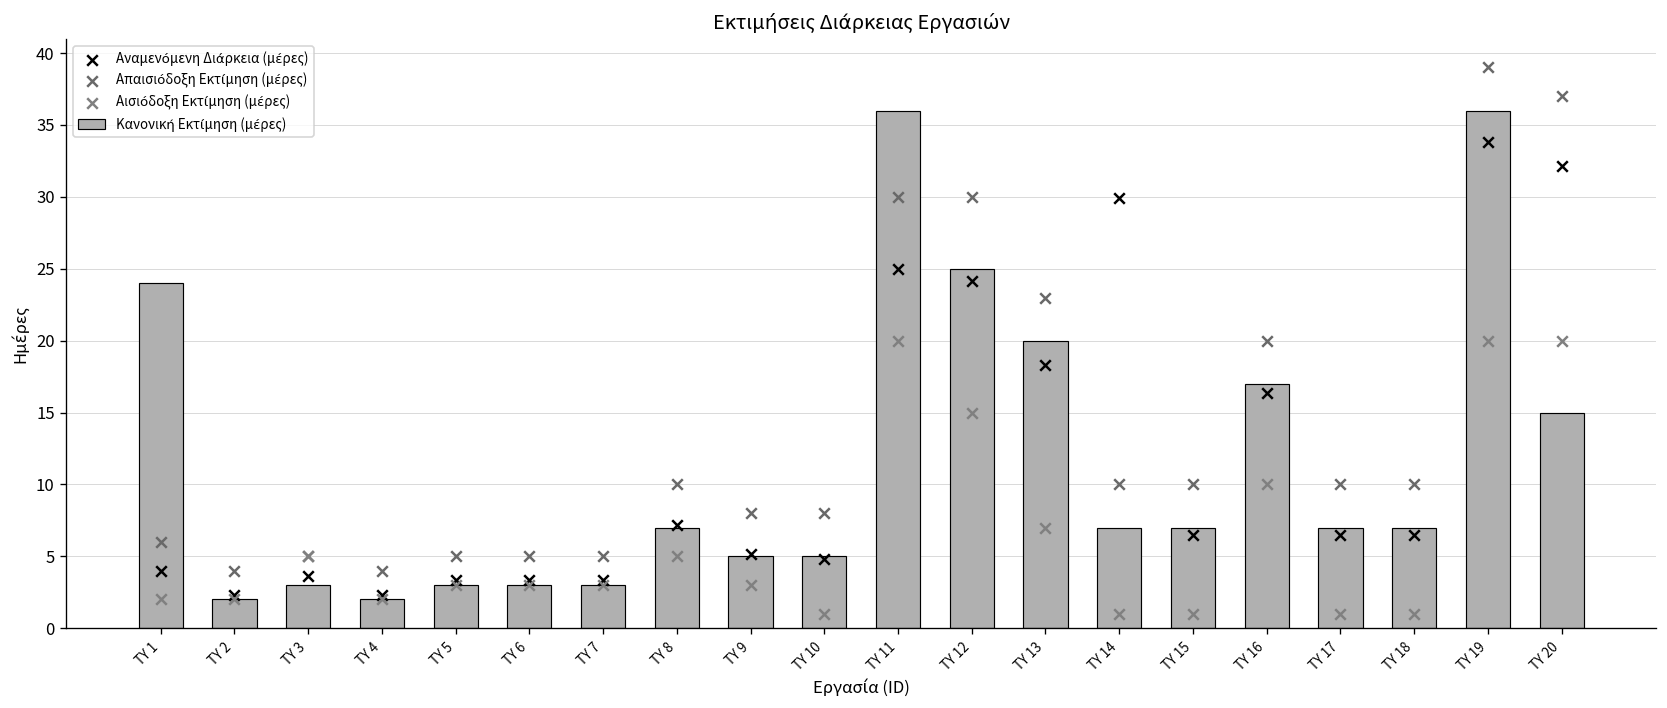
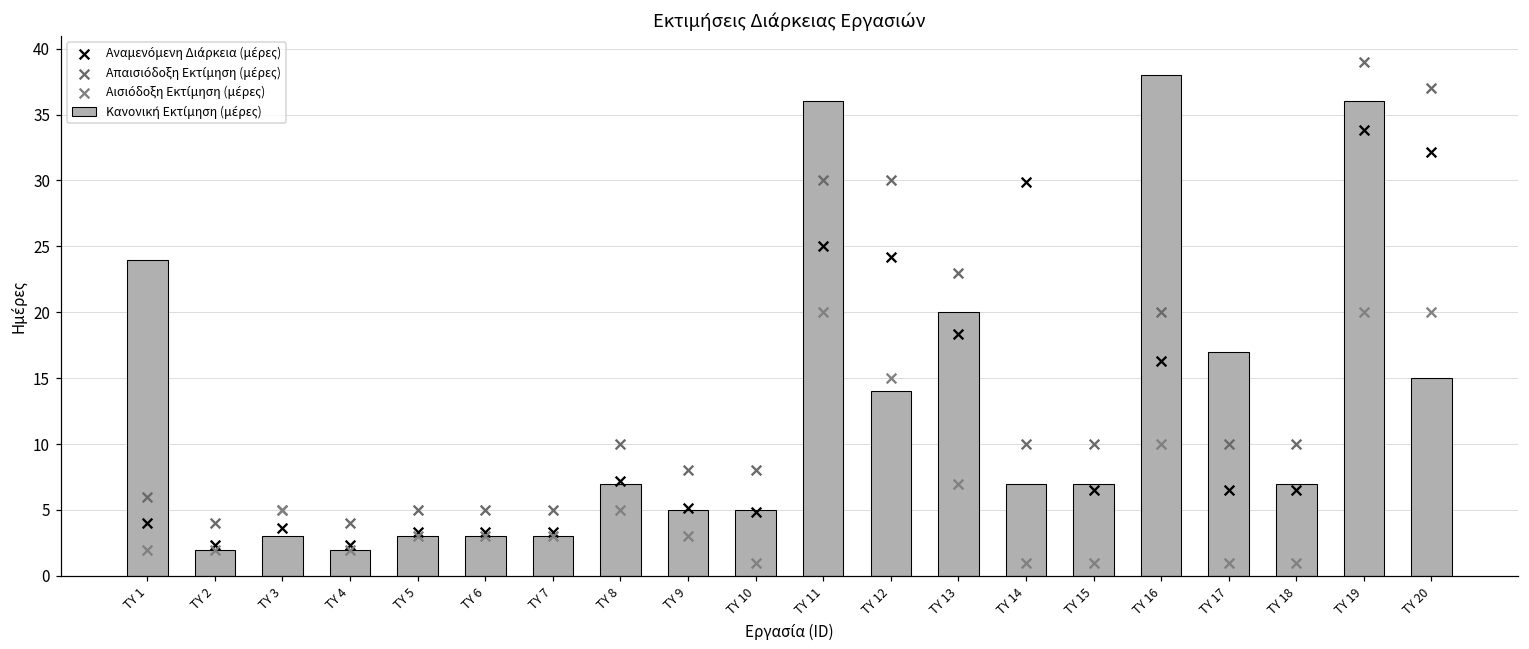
Κανονική Εκτίμηση (μέρες), TY 12: 25 -> 14
Κανονική Εκτίμηση (μέρες), TY 16: 17 -> 38
Κανονική Εκτίμηση (μέρες), TY 17: 7 -> 17
